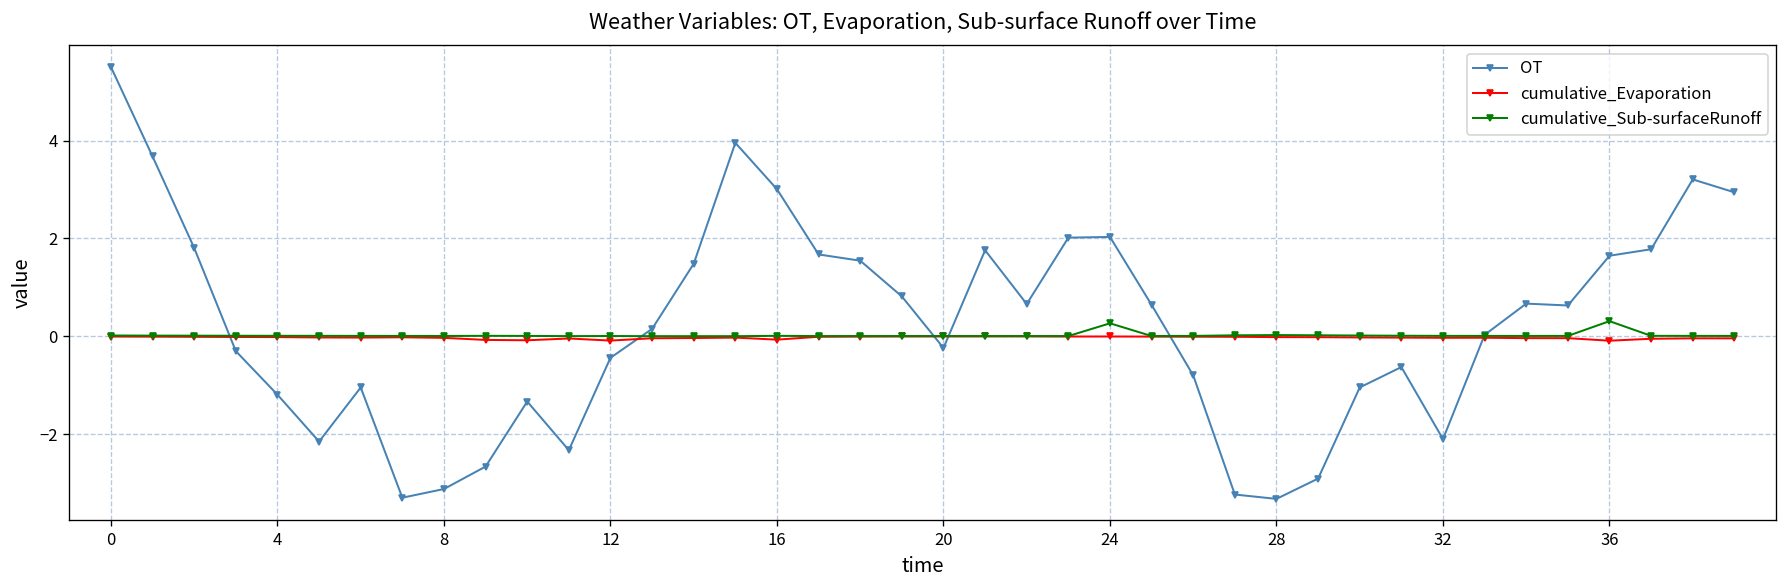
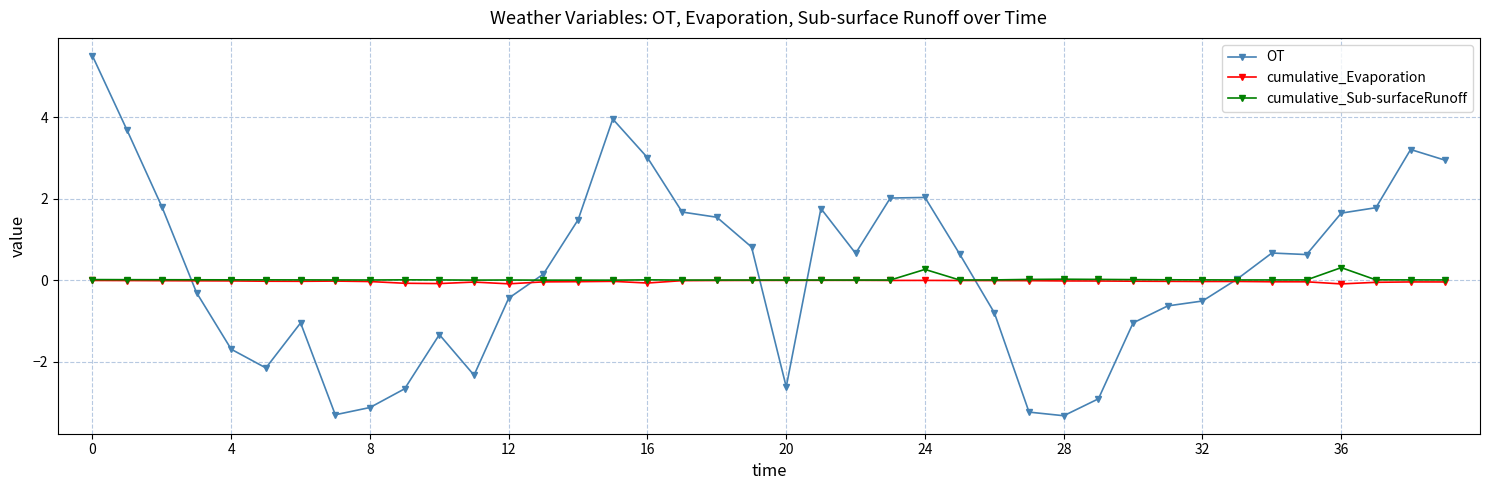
OT, 4: -1.2 -> -1.7
OT, 20: -0.2 -> -2.6
OT, 32: -2.1 -> -0.5
